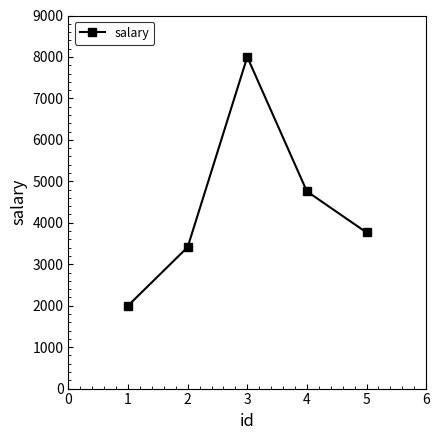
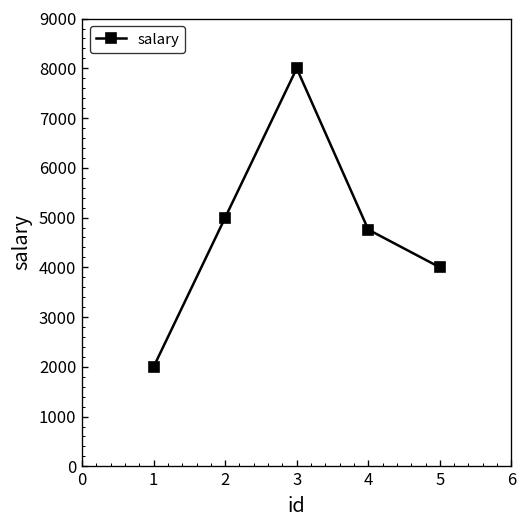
2: 3400 -> 5000
5: 3800 -> 4000
